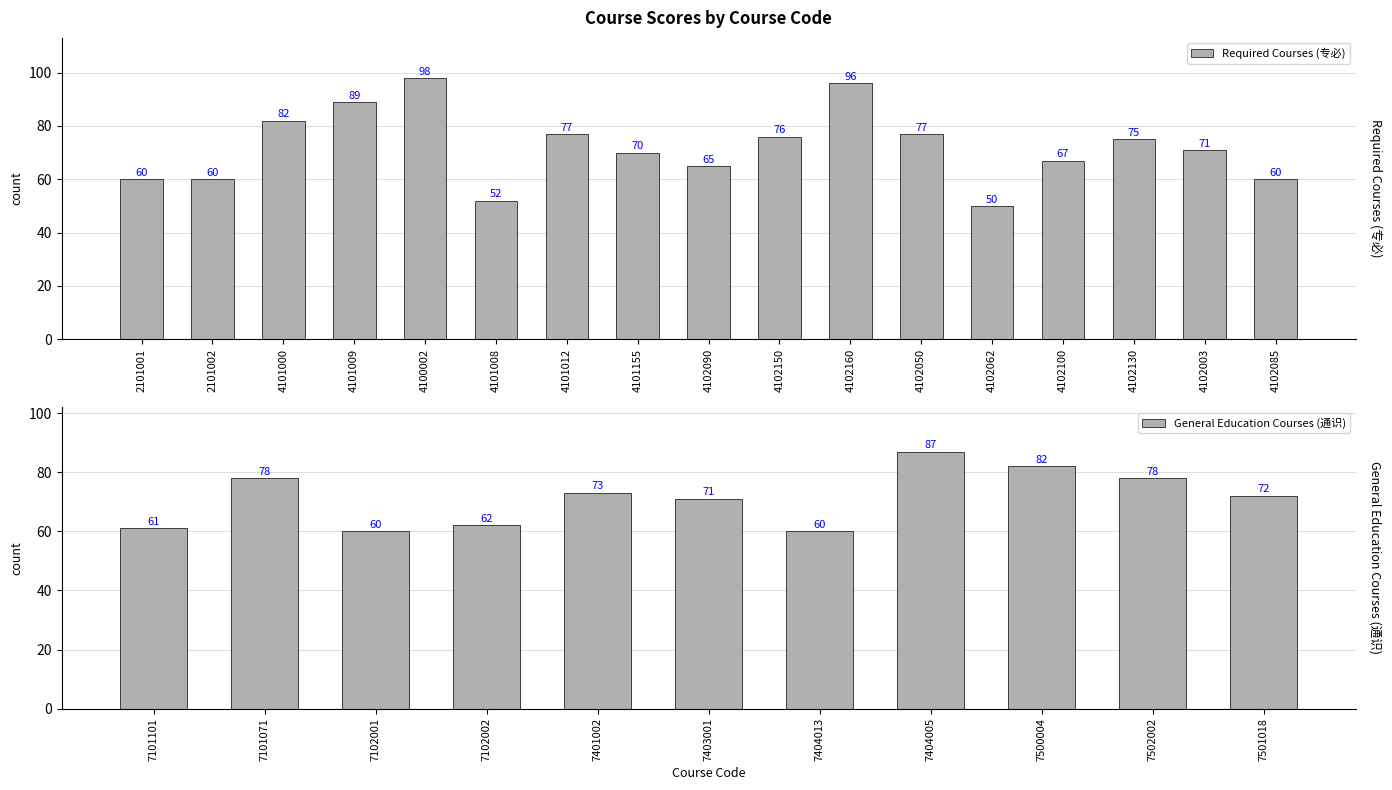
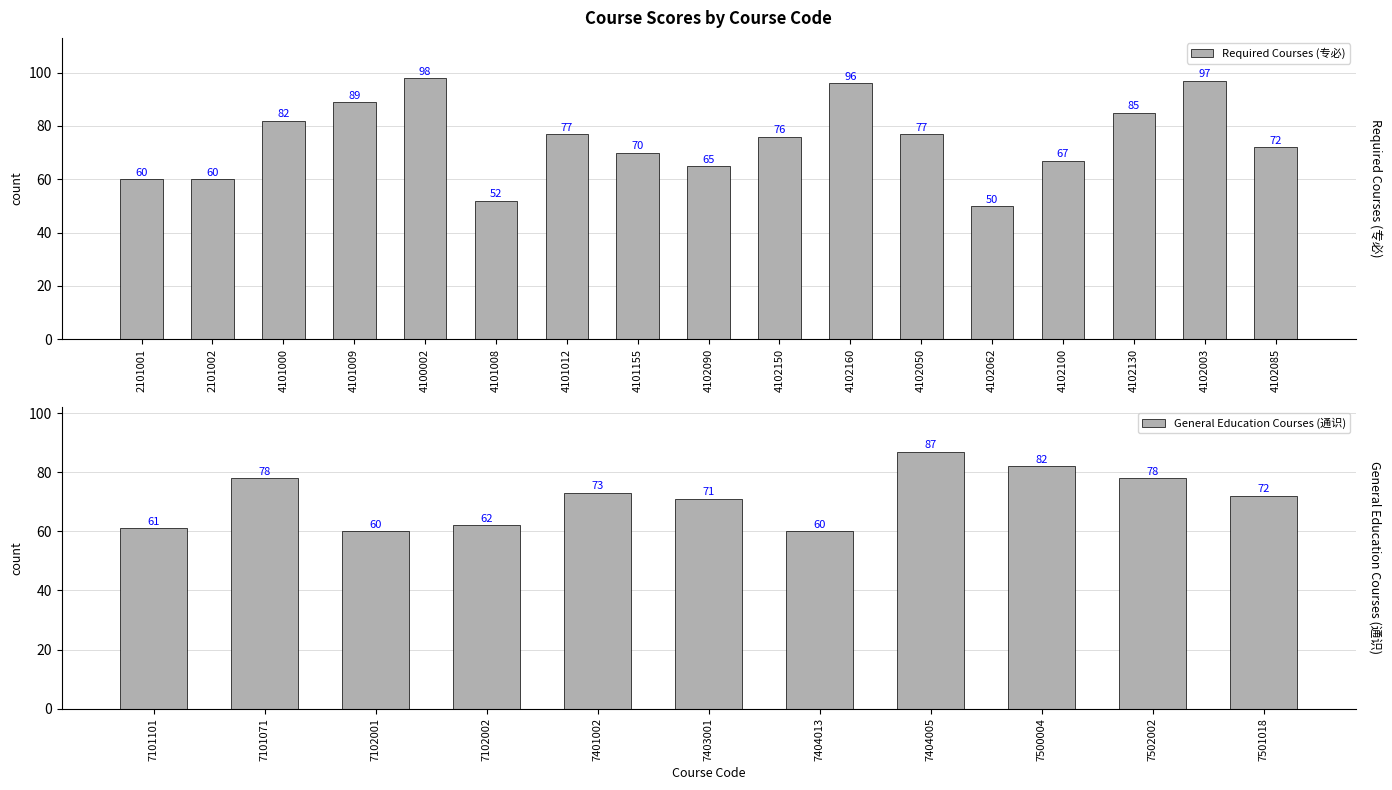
Course Scores by Course Code, 4102130: 75 -> 85
Course Scores by Course Code, 4102003: 71 -> 97
Course Scores by Course Code, 4102085: 60 -> 72
